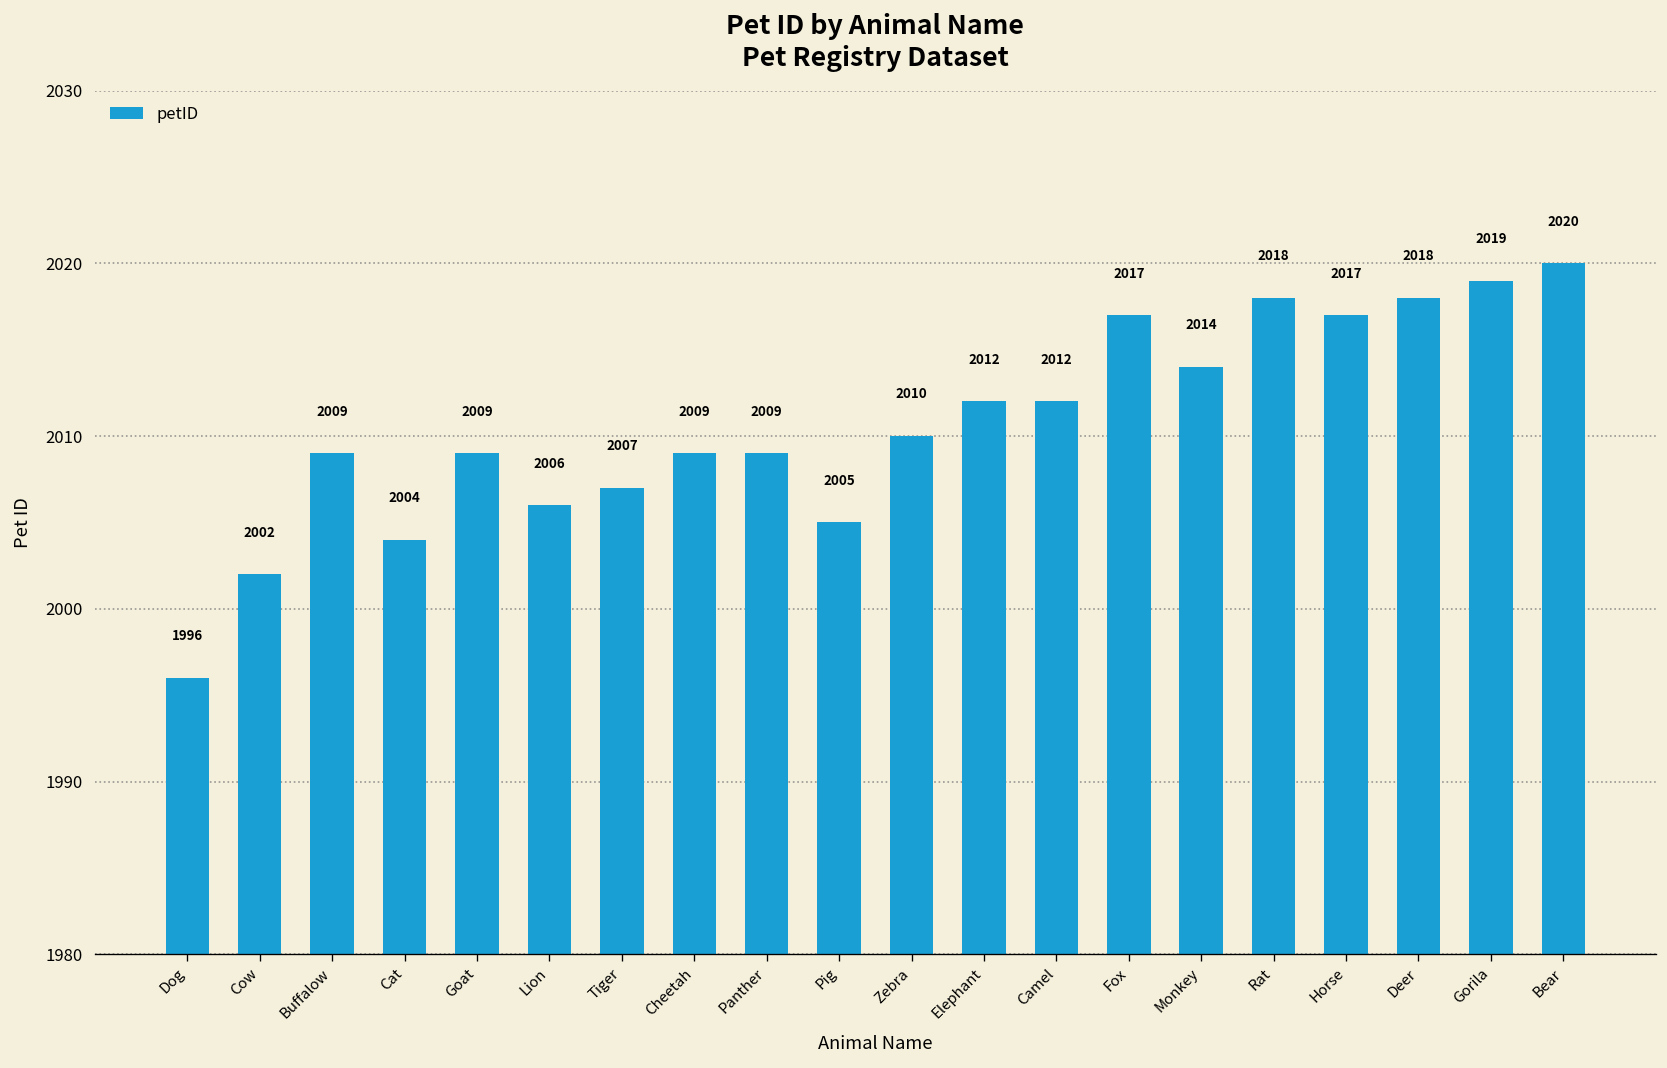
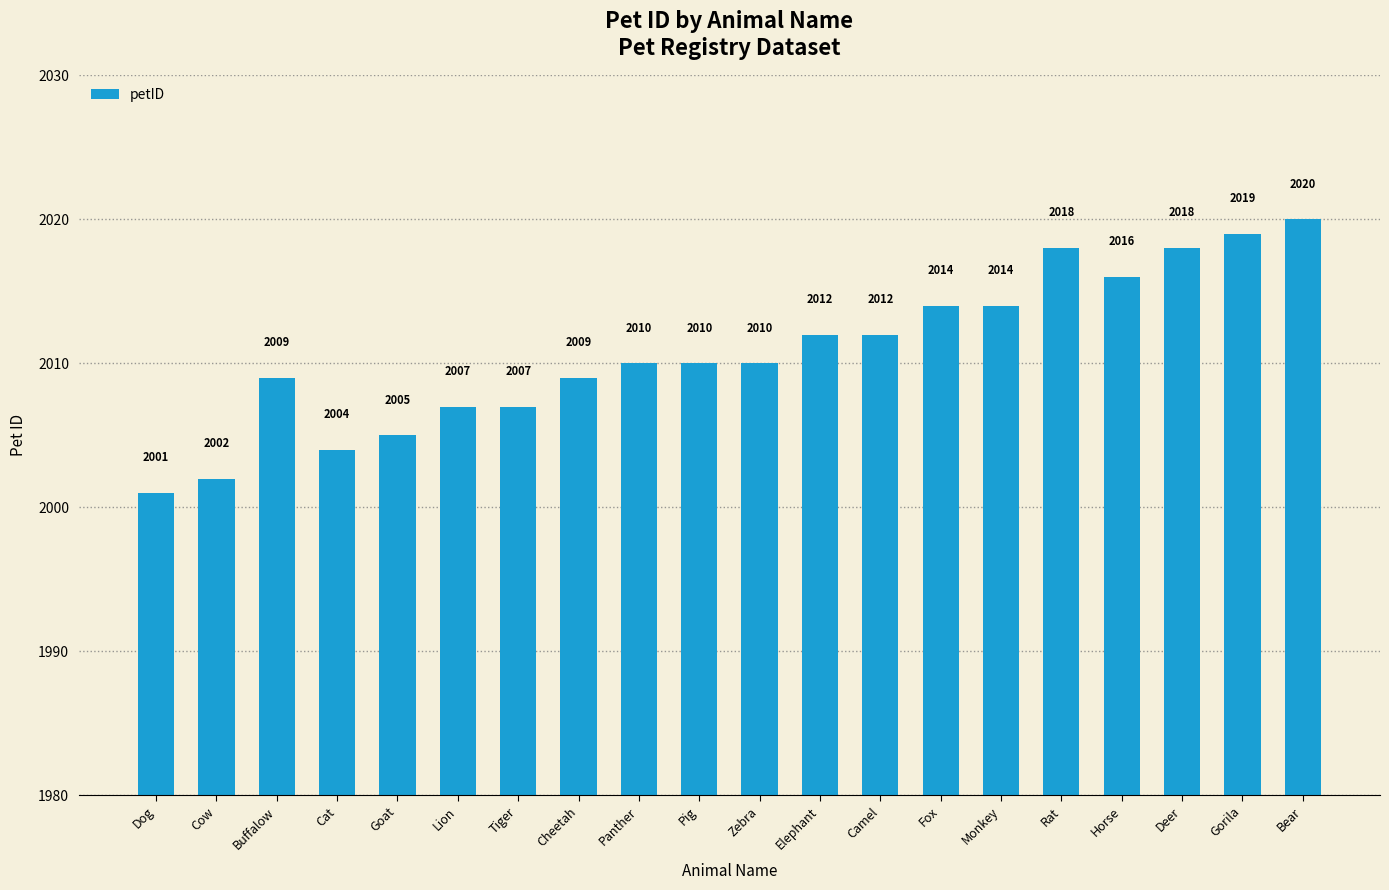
Dog: 1996 -> 2001
Goat: 2009 -> 2005
Lion: 2006 -> 2007
Panther: 2009 -> 2010
Pig: 2005 -> 2010
Fox: 2017 -> 2014
Horse: 2017 -> 2016
